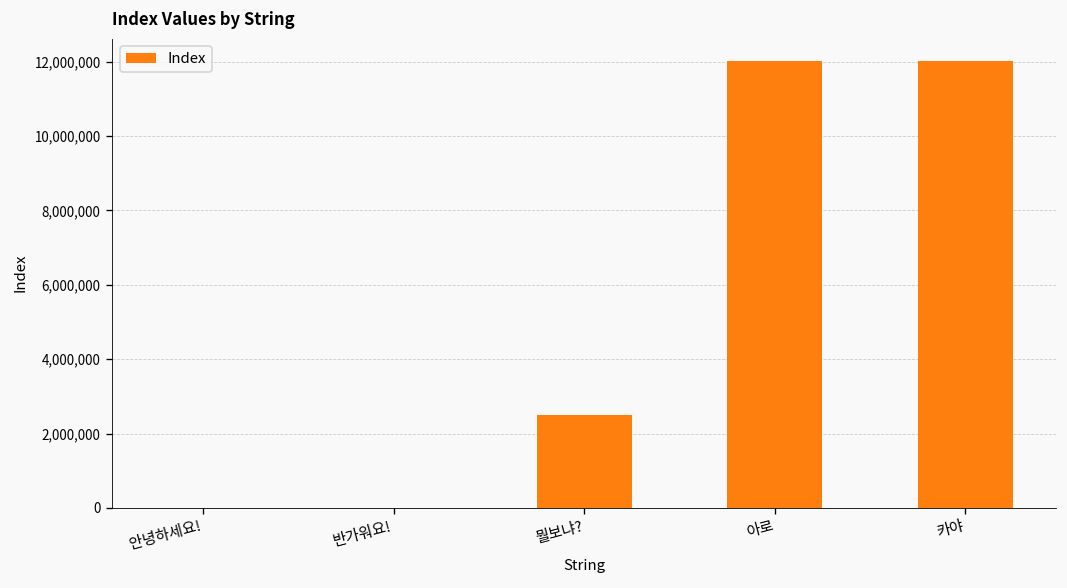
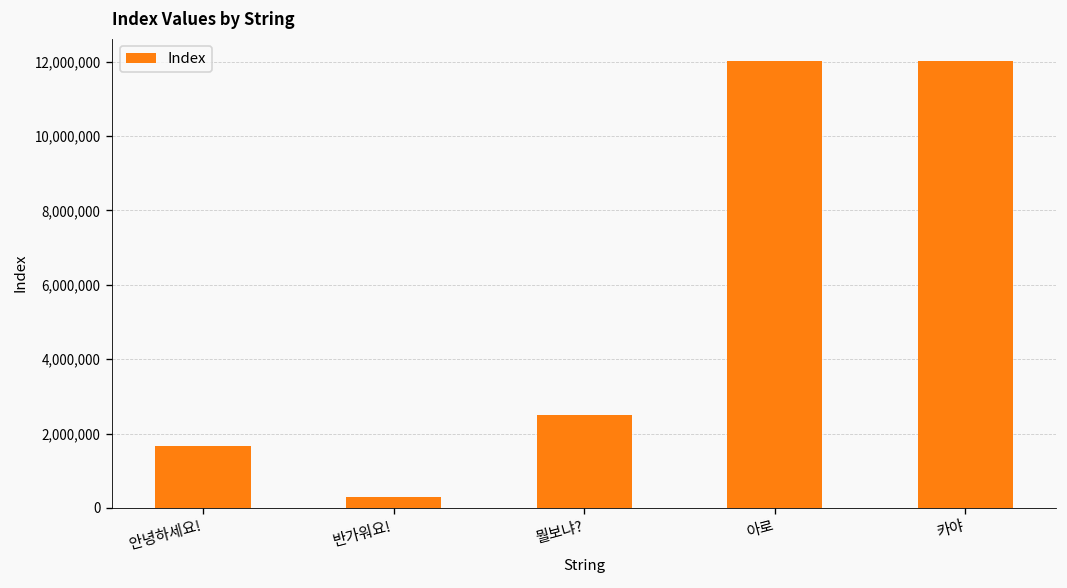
안녕하세요!: 0 -> 1,700,000
반가워요!: 0 -> 300,000
